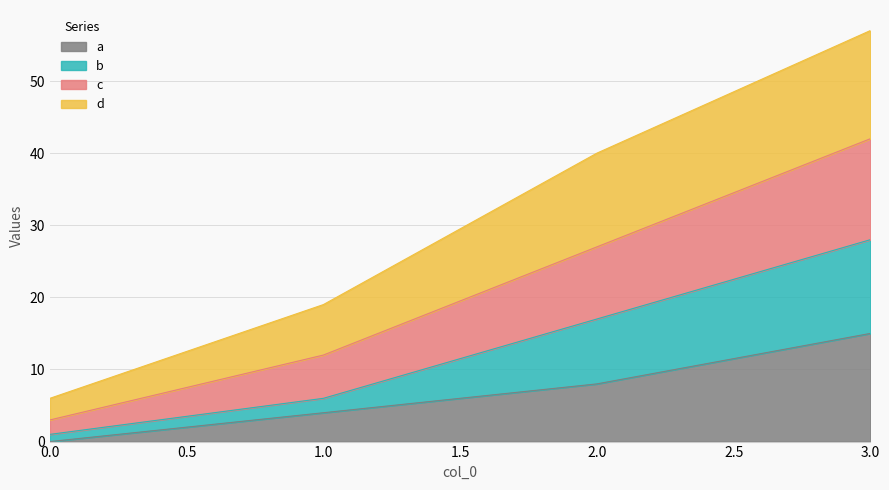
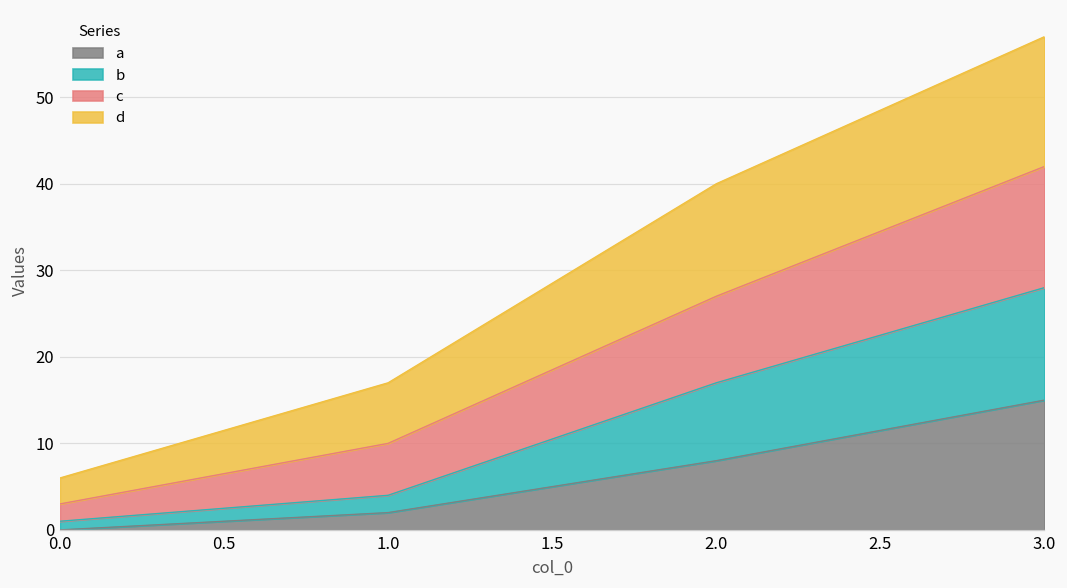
a, 1.0: 4 -> 2
